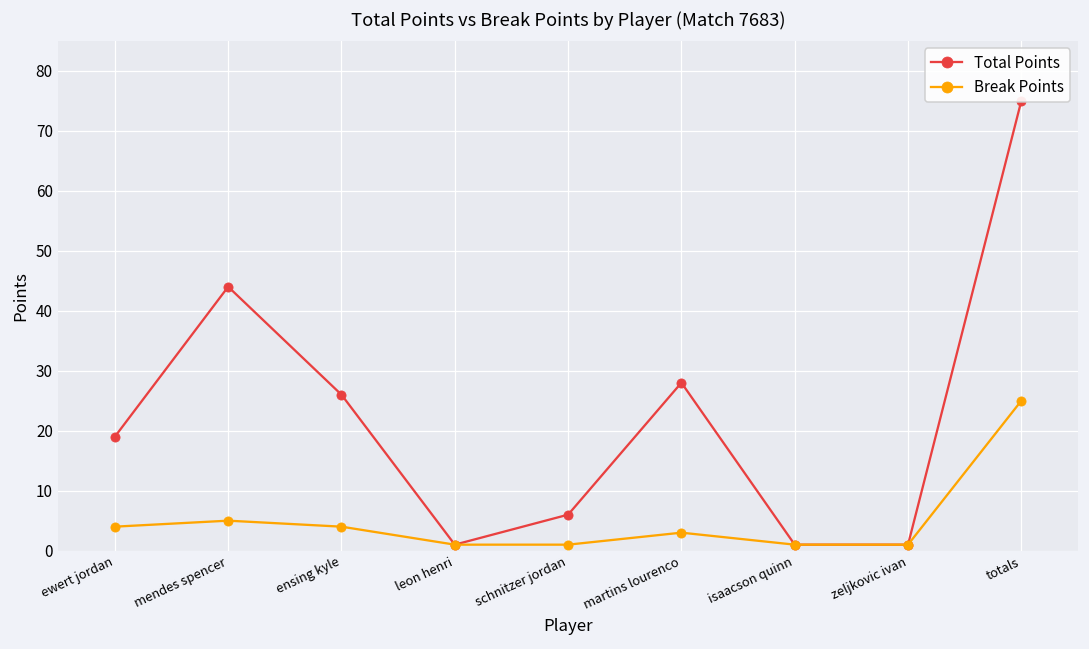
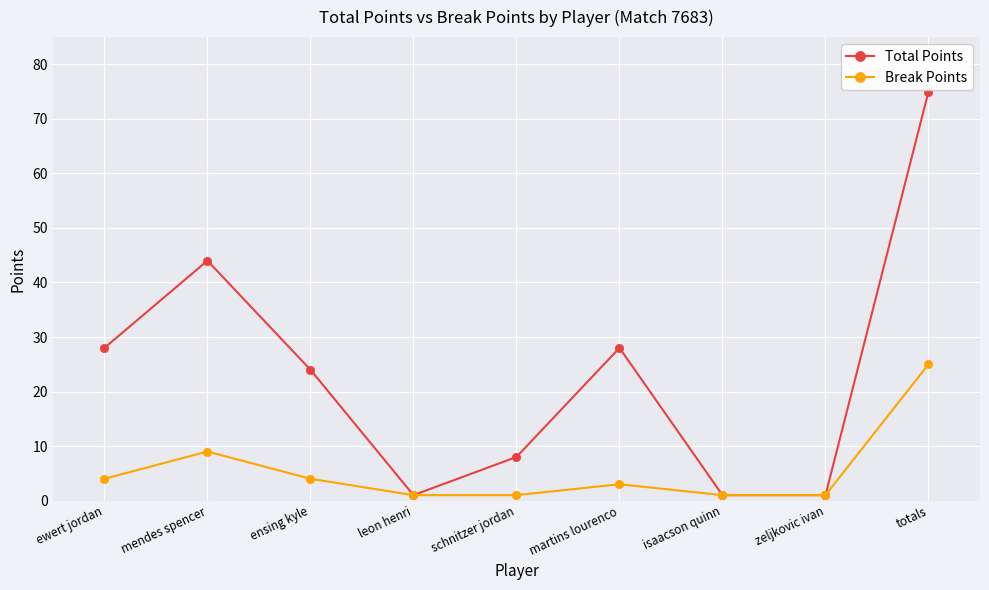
Total Points, ewert jordan: 19 -> 28
Break Points, mendes spencer: 5 -> 9
Total Points, ensing kyle: 26 -> 24
Total Points, schnitzer jordan: 6 -> 8
